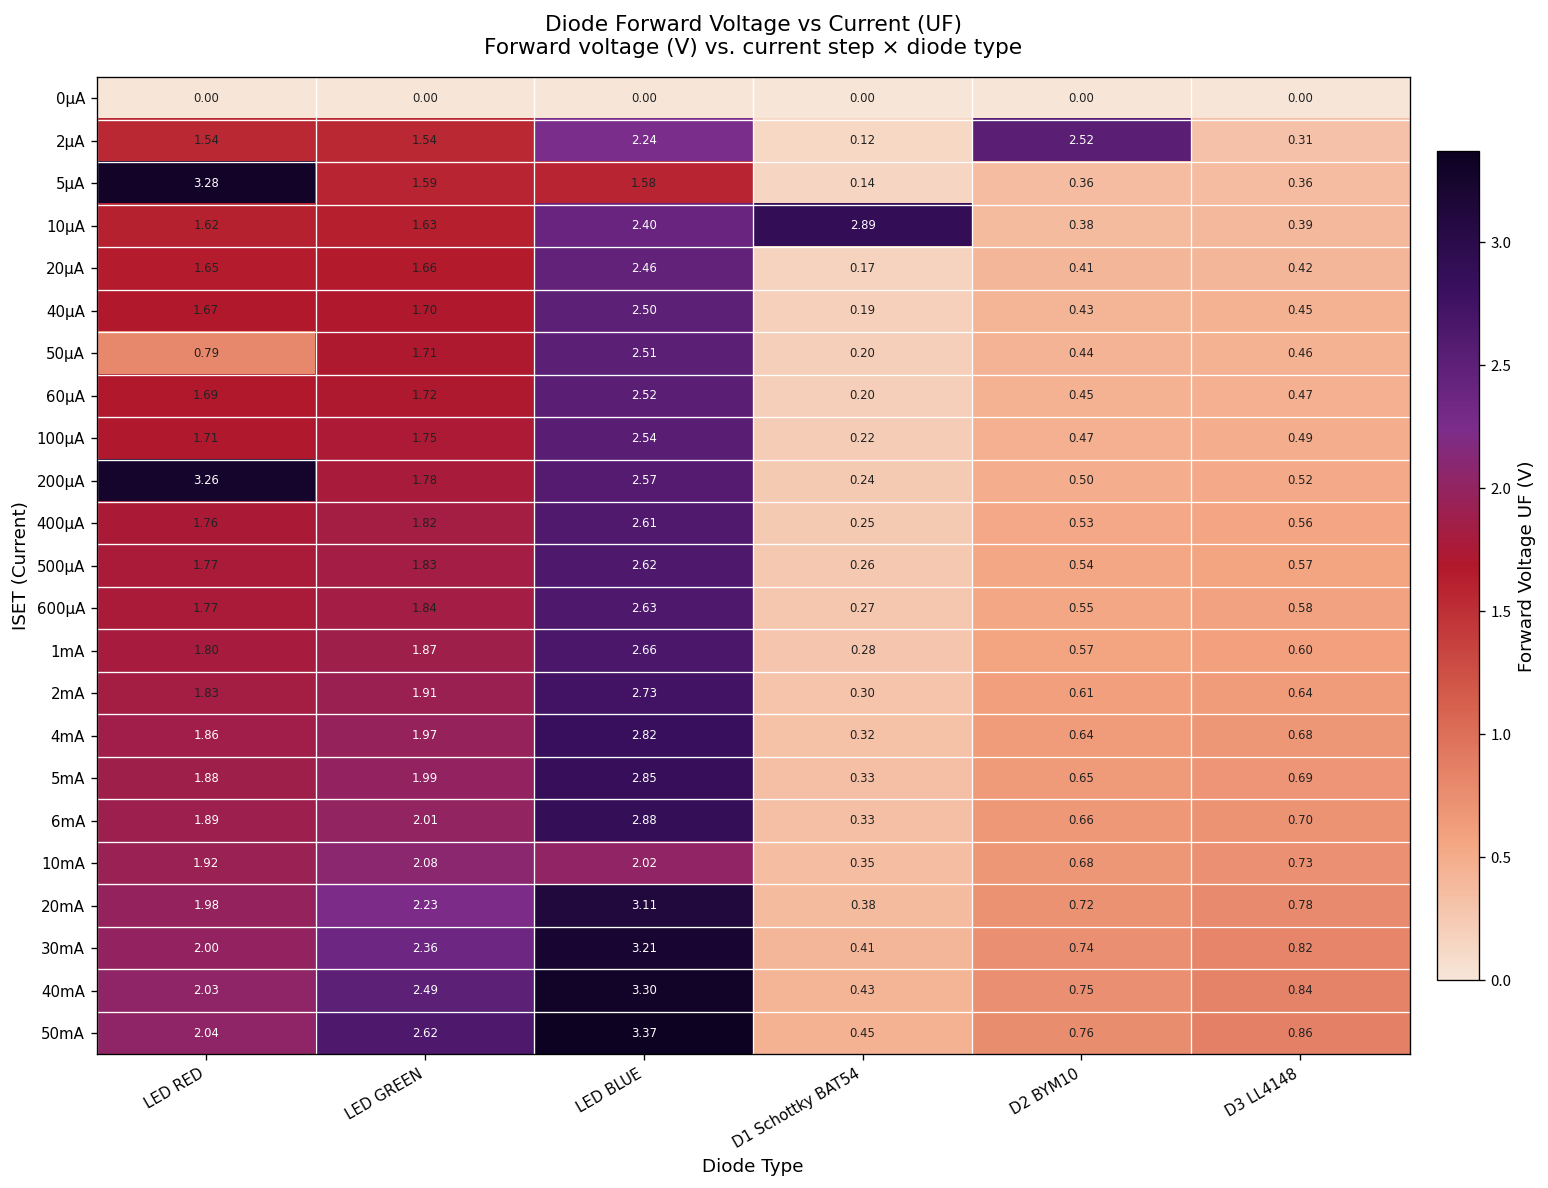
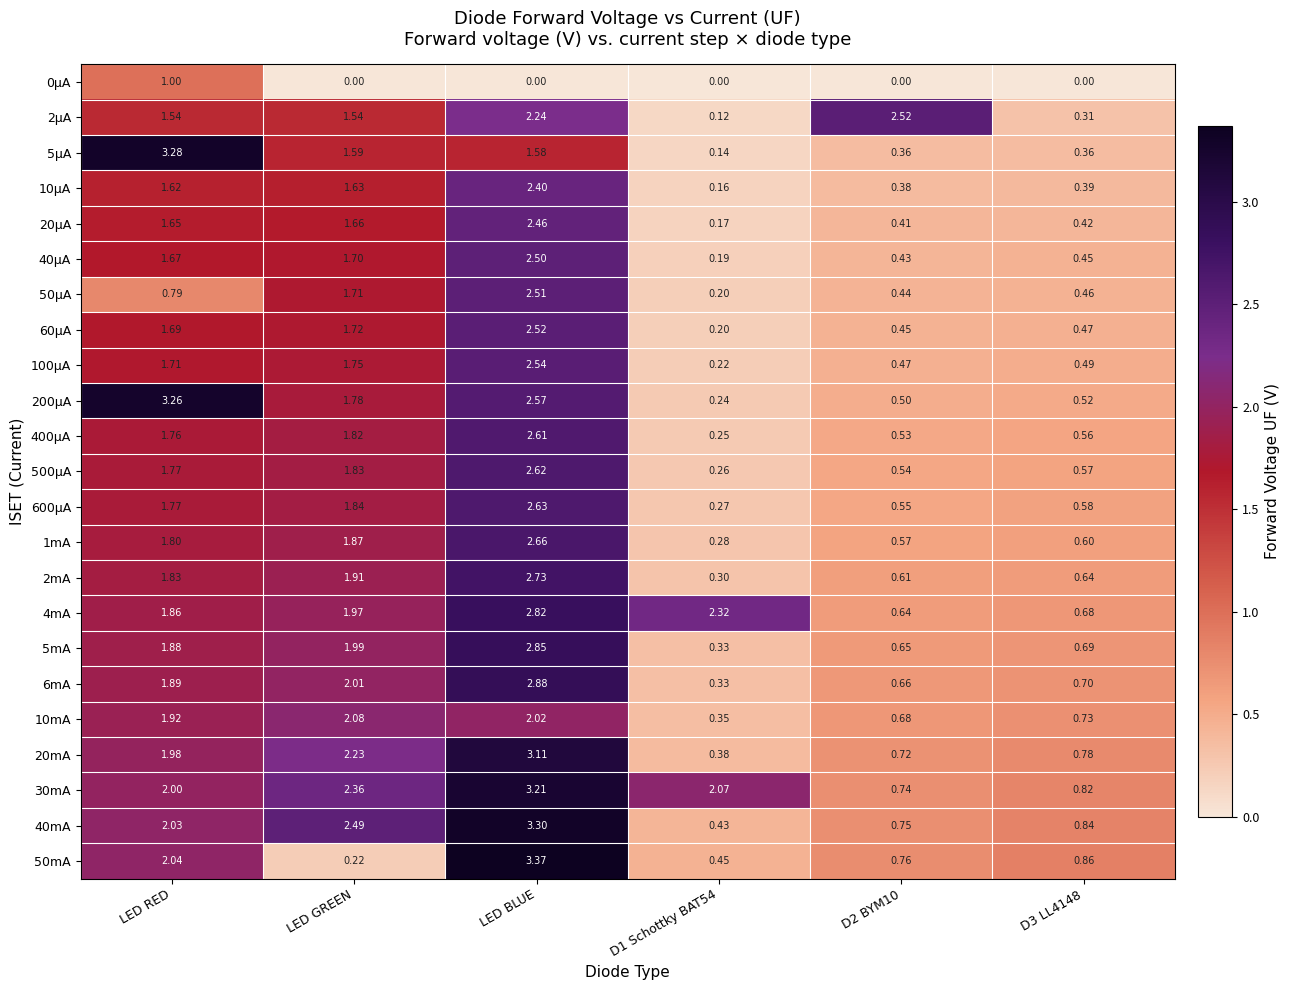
0µA, LED RED: 0.00 -> 1.00
10µA, D1 Schottky BAT54: 2.89 -> 0.16
4mA, D1 Schottky BAT54: 0.32 -> 2.32
30mA, D1 Schottky BAT54: 0.41 -> 2.07
50mA, LED GREEN: 2.62 -> 0.22
